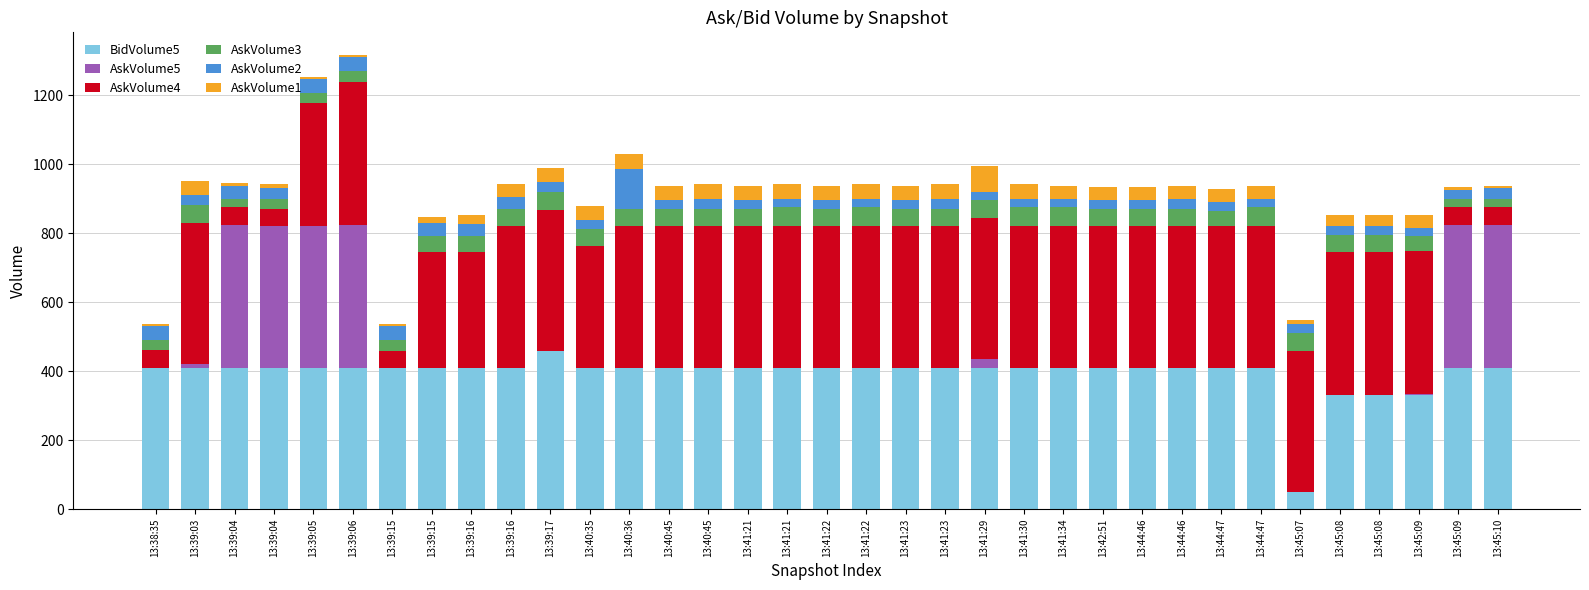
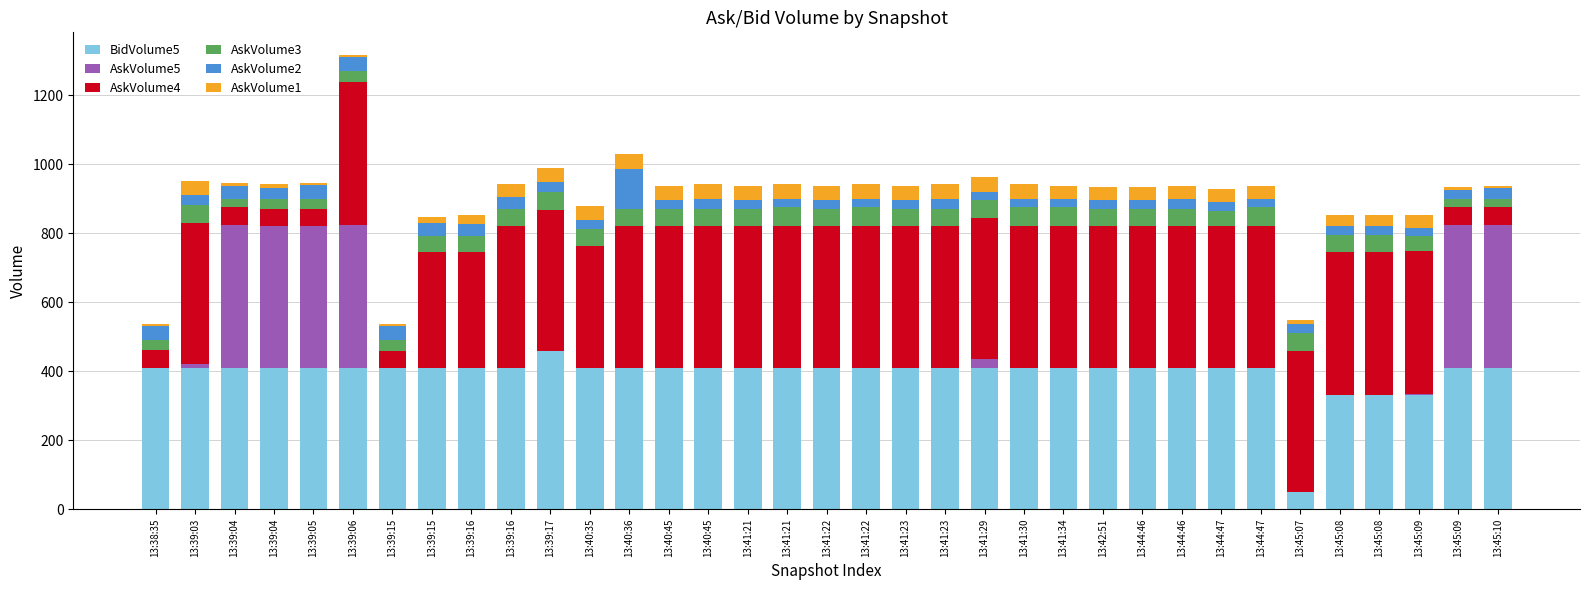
AskVolume4, 13:39:05: 360 -> 50
AskVolume1, 13:41:29: 80 -> 40
